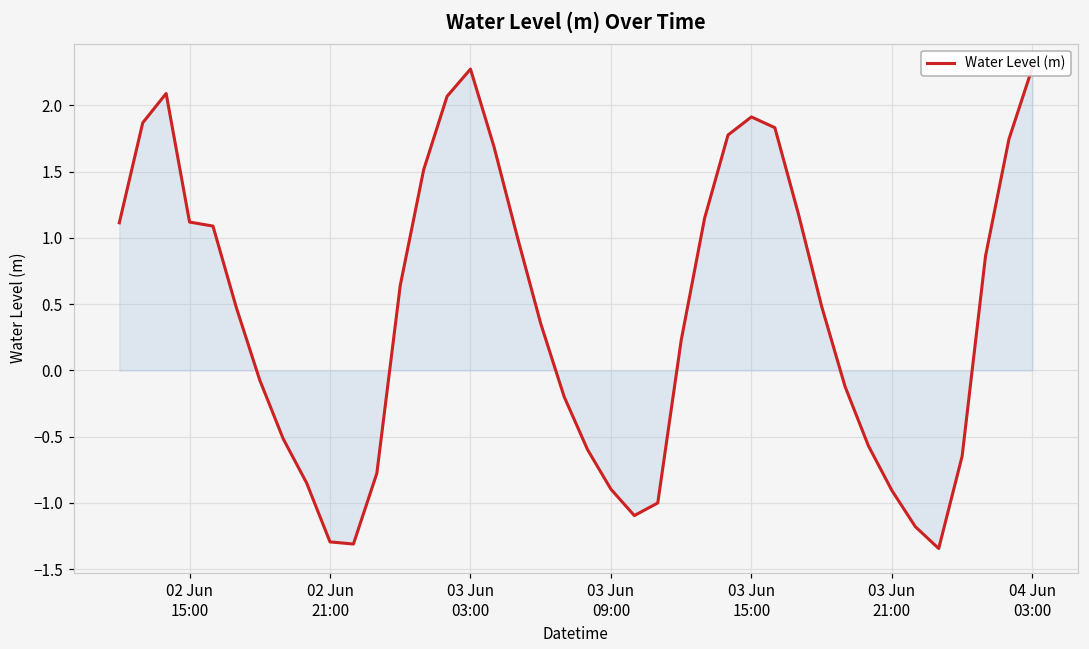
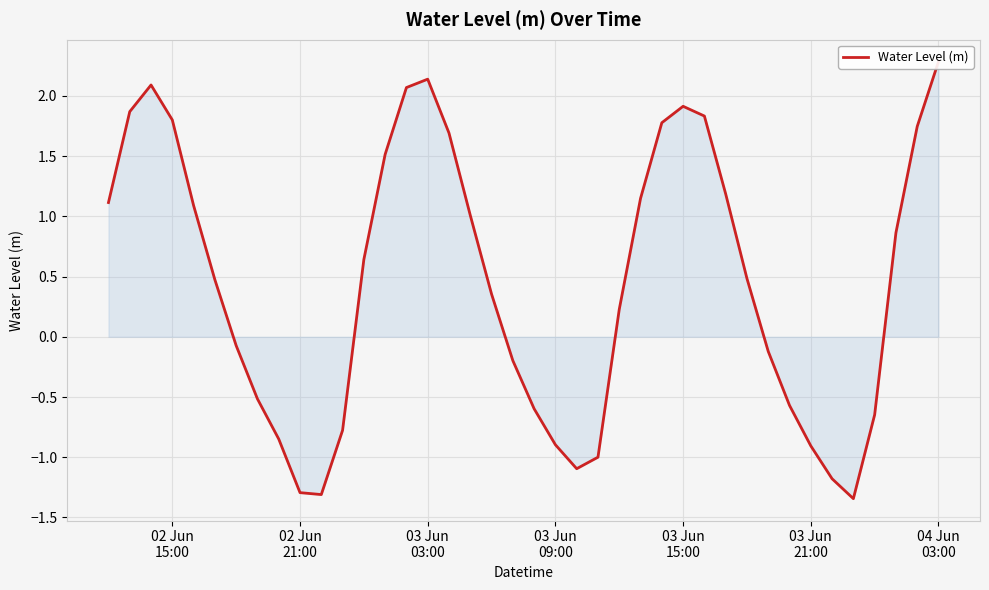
Water Level (m), 02 Jun 15:00: 1.12 -> 1.80
Water Level (m), 03 Jun 03:00: 2.27 -> 2.14
